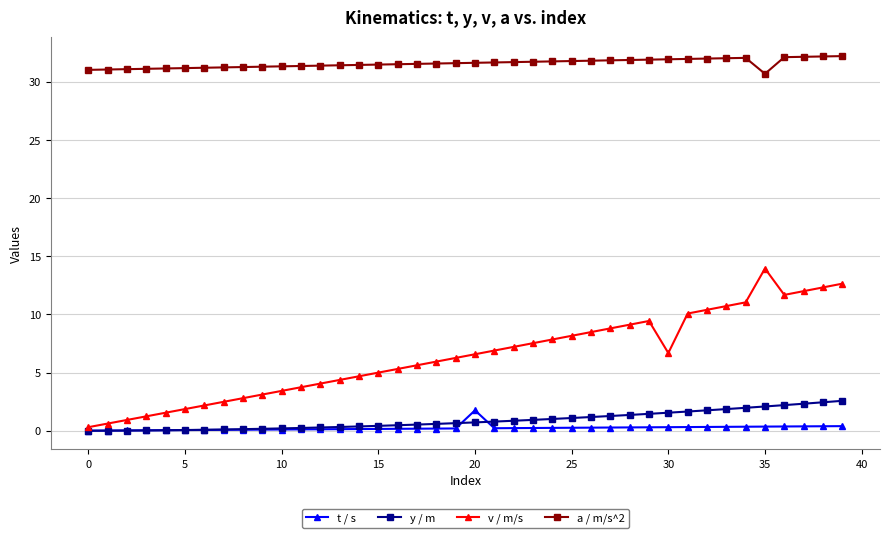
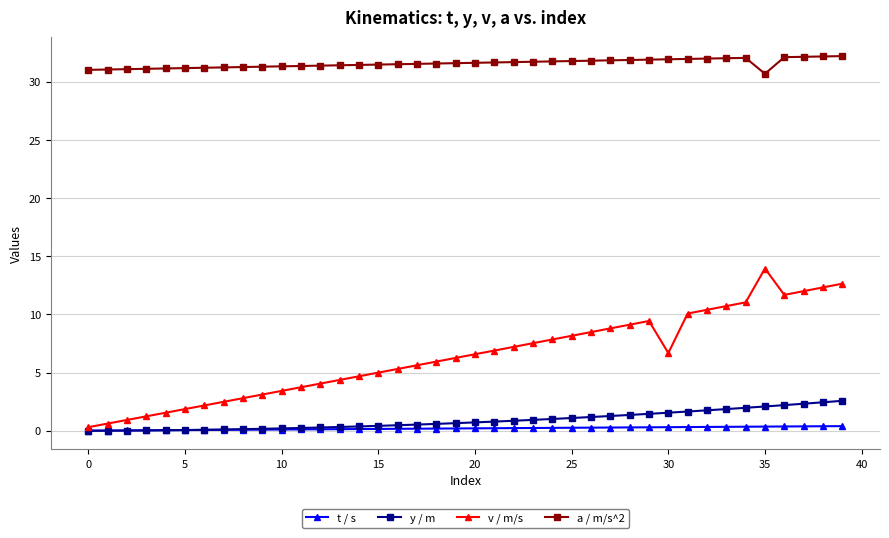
t / s, 20: 1.8 -> 0.2
